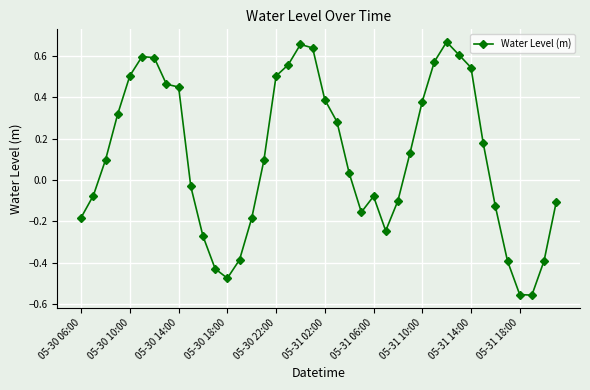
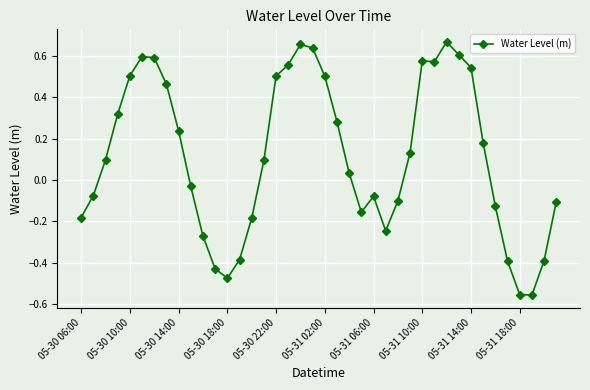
05-30 14:00: 0.45 -> 0.24
05-31 02:00: 0.39 -> 0.50
05-31 10:00: 0.38 -> 0.57
